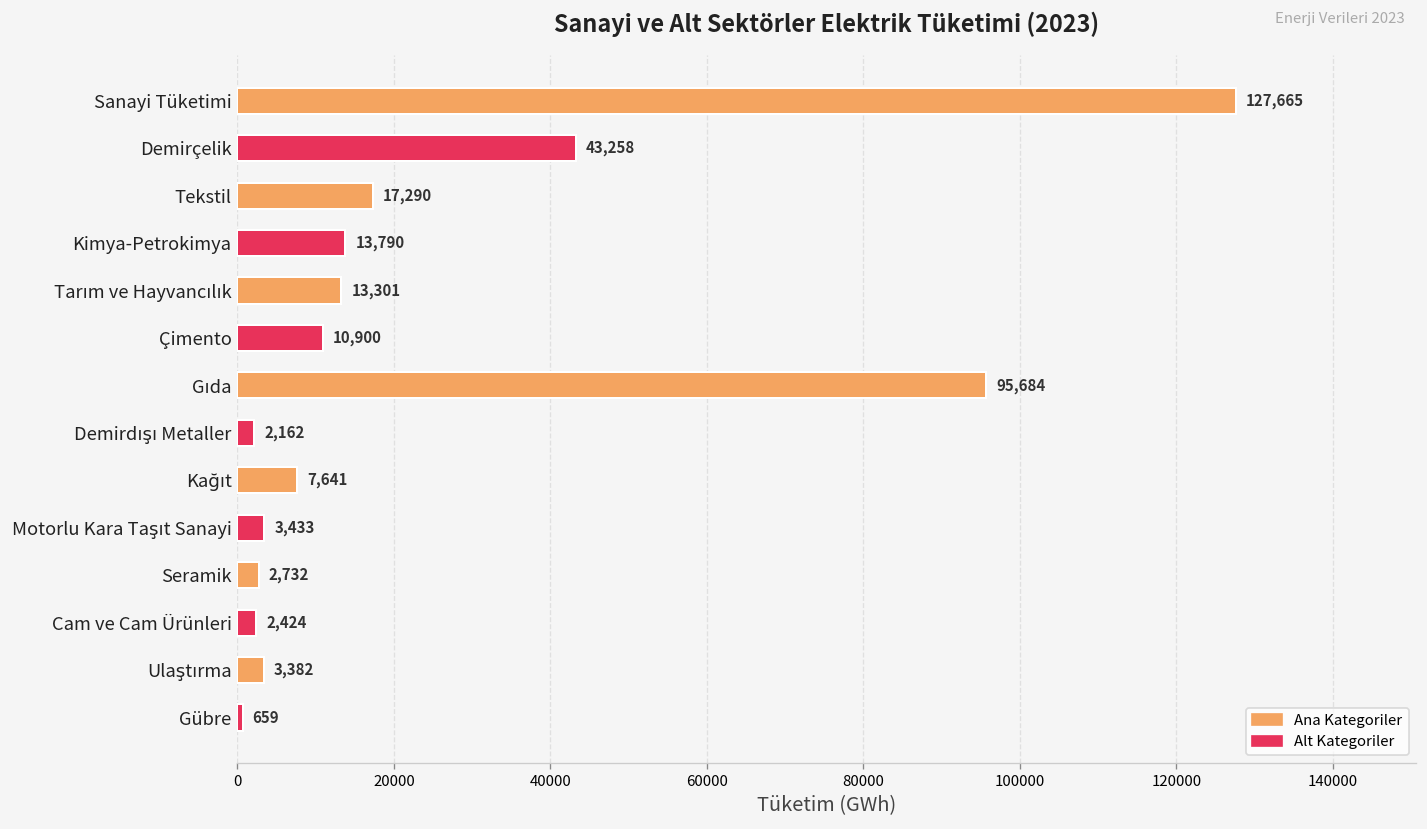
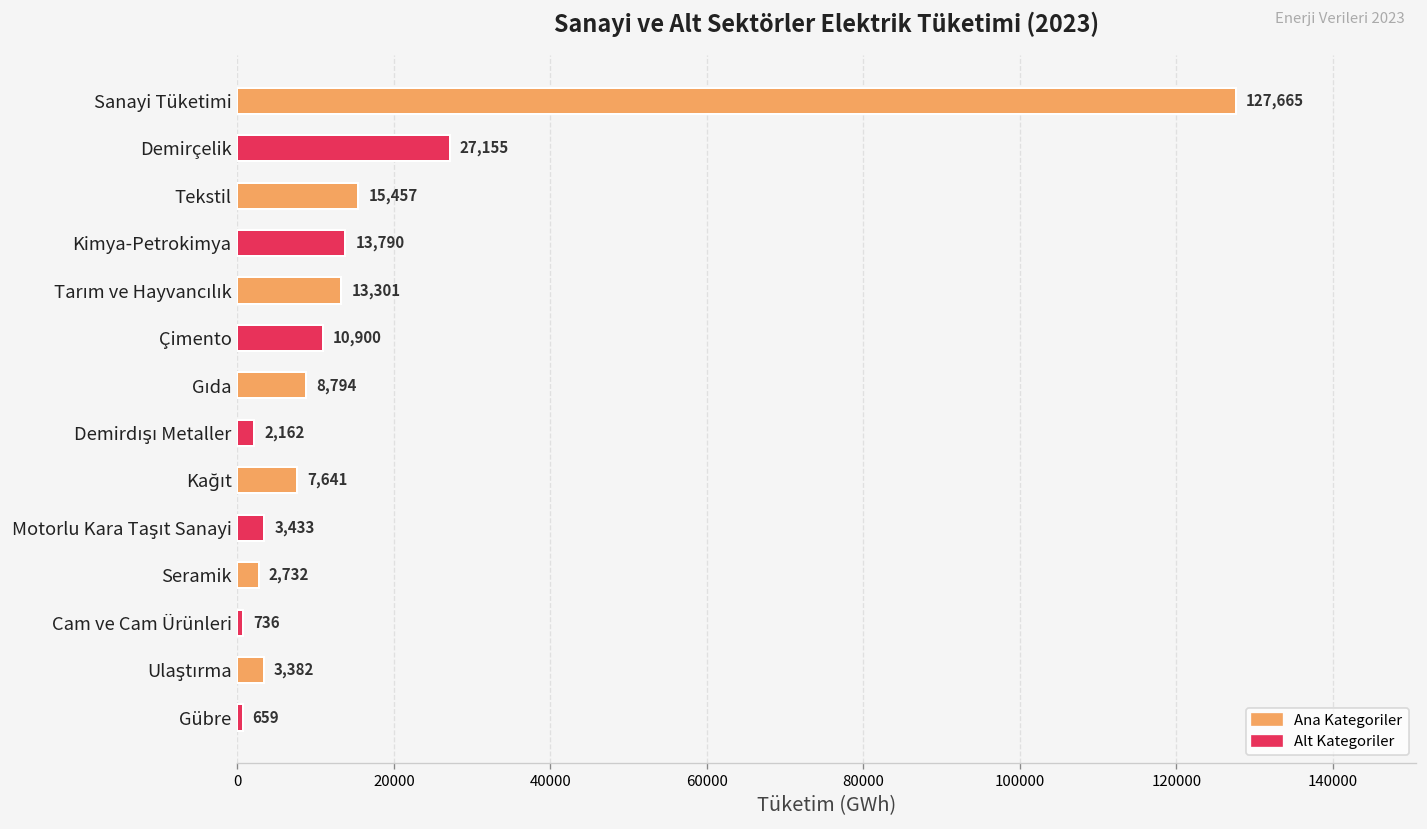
Demirçelik: 43,258 -> 27,155
Tekstil: 17,290 -> 15,457
Gıda: 95,684 -> 8,794
Cam ve Cam Ürünleri: 2,424 -> 736
